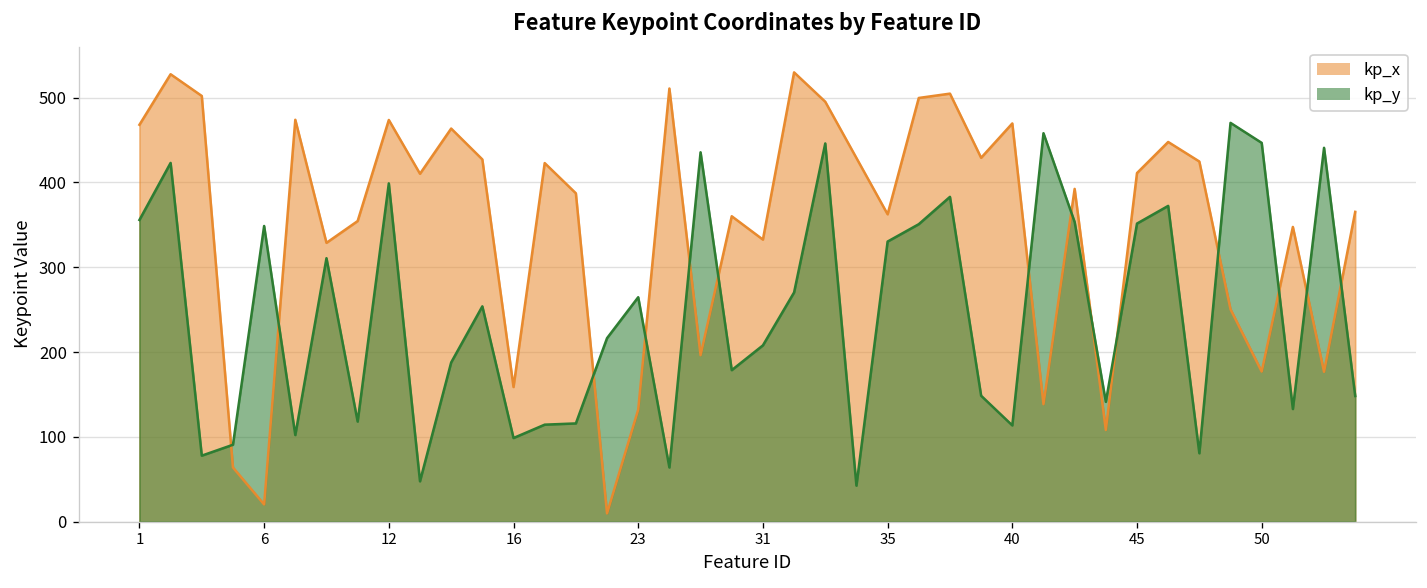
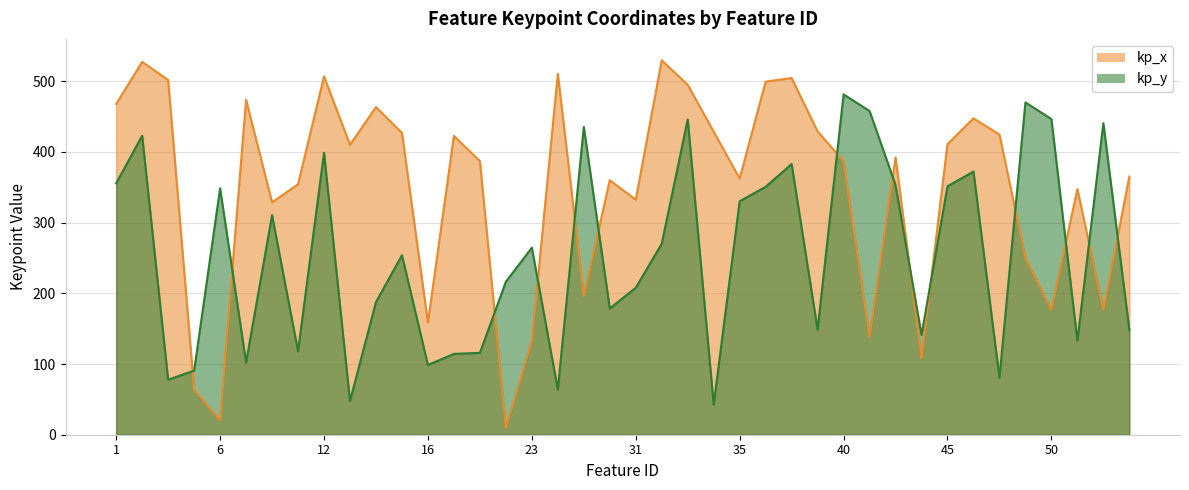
kp_x, 12: 470 -> 510
kp_x, 40: 470 -> 390
kp_y, 40: 110 -> 480
